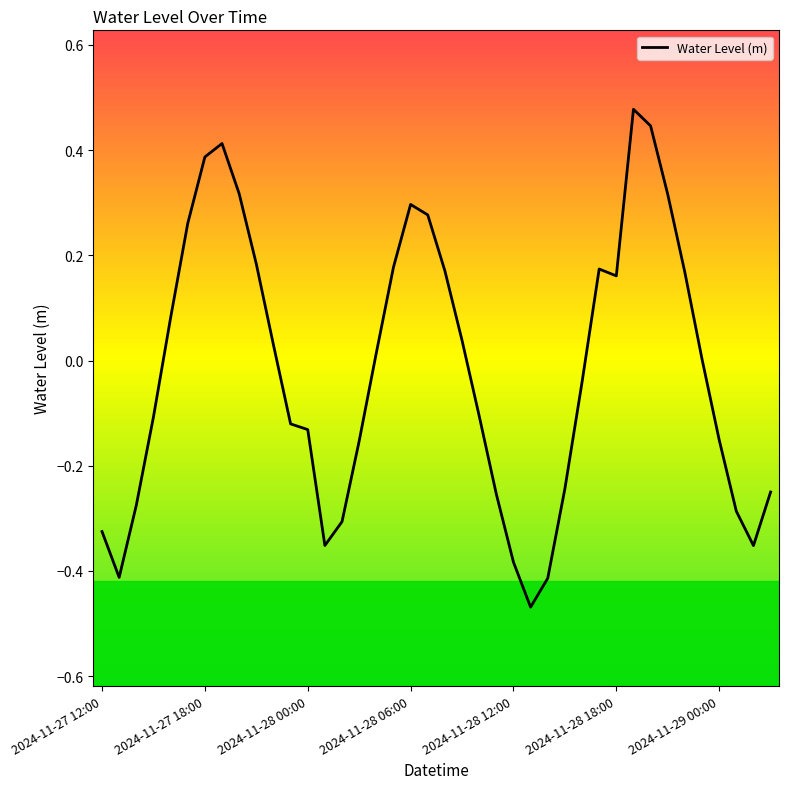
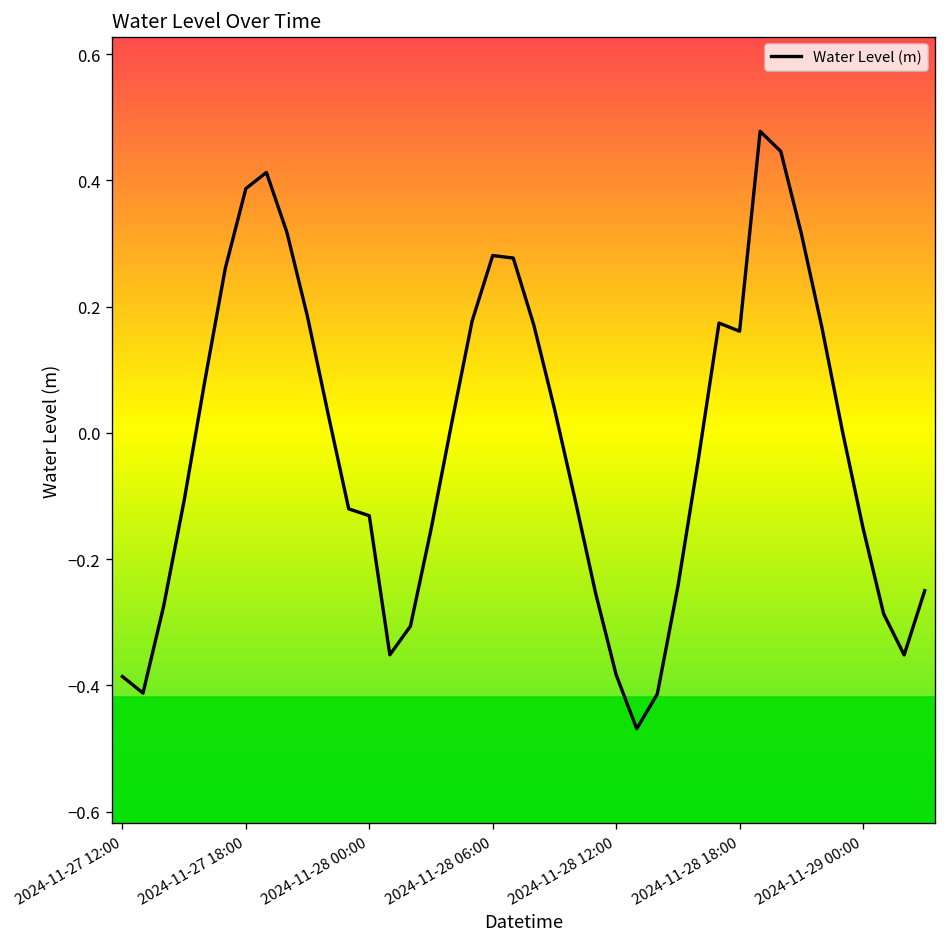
2024-11-27 12:00: -0.33 -> -0.39
2024-11-28 06:00: 0.30 -> 0.28
